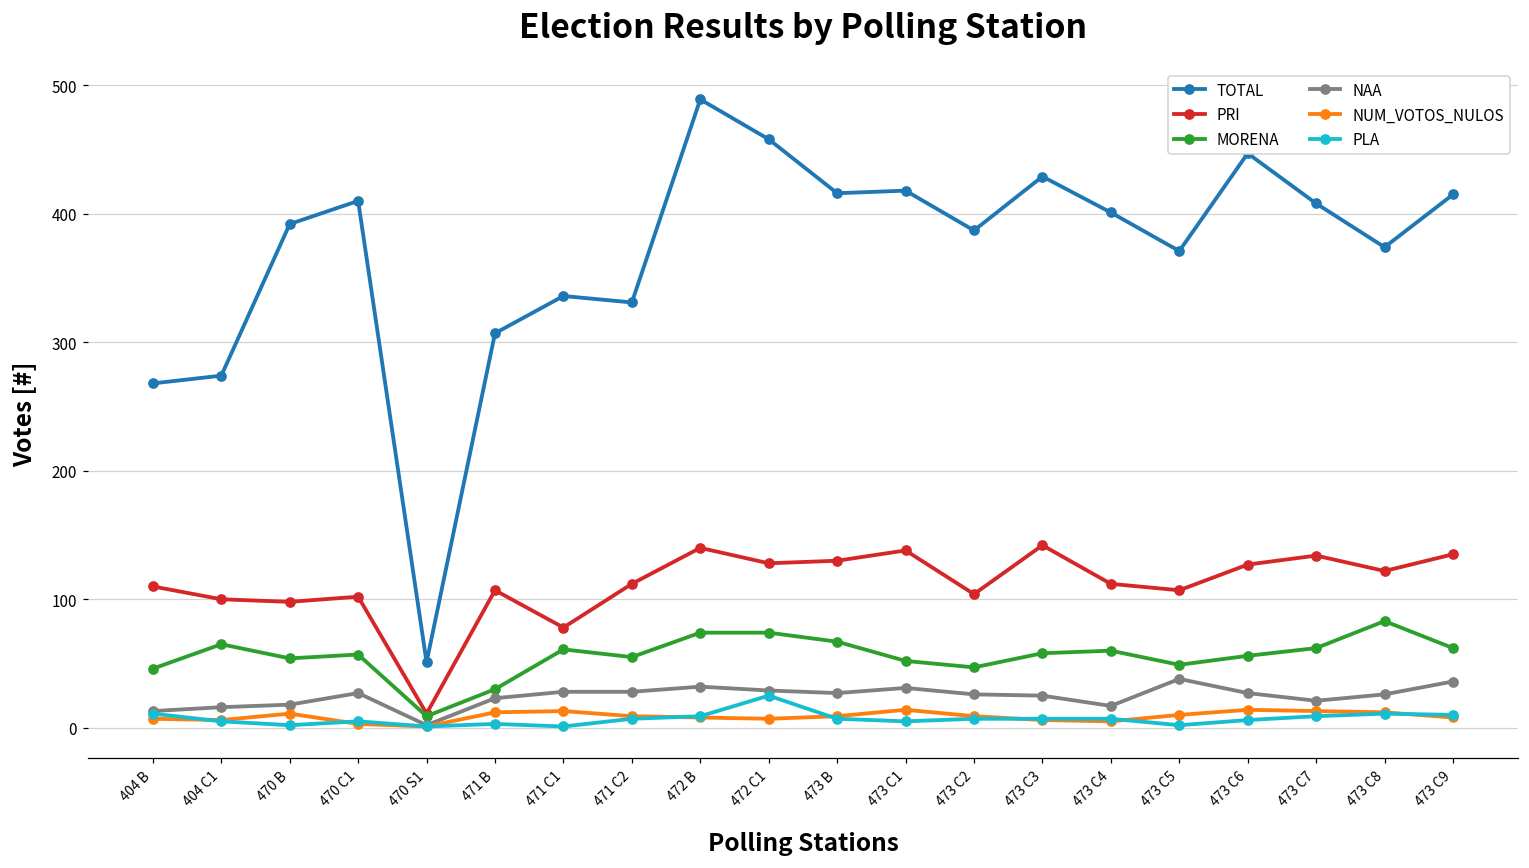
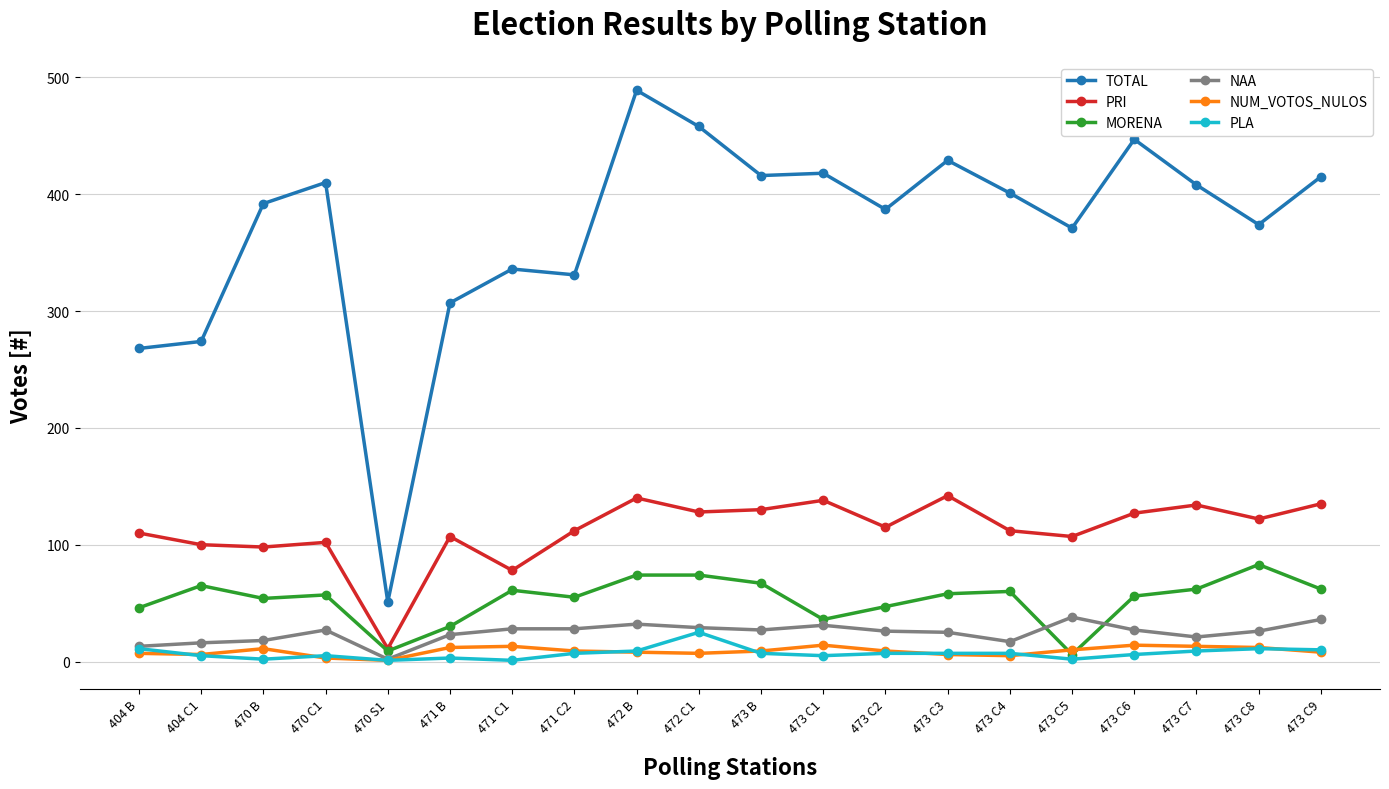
MORENA, 473 C1: 52 -> 36
PRI, 473 C2: 104 -> 115
MORENA, 473 C5: 49 -> 6
